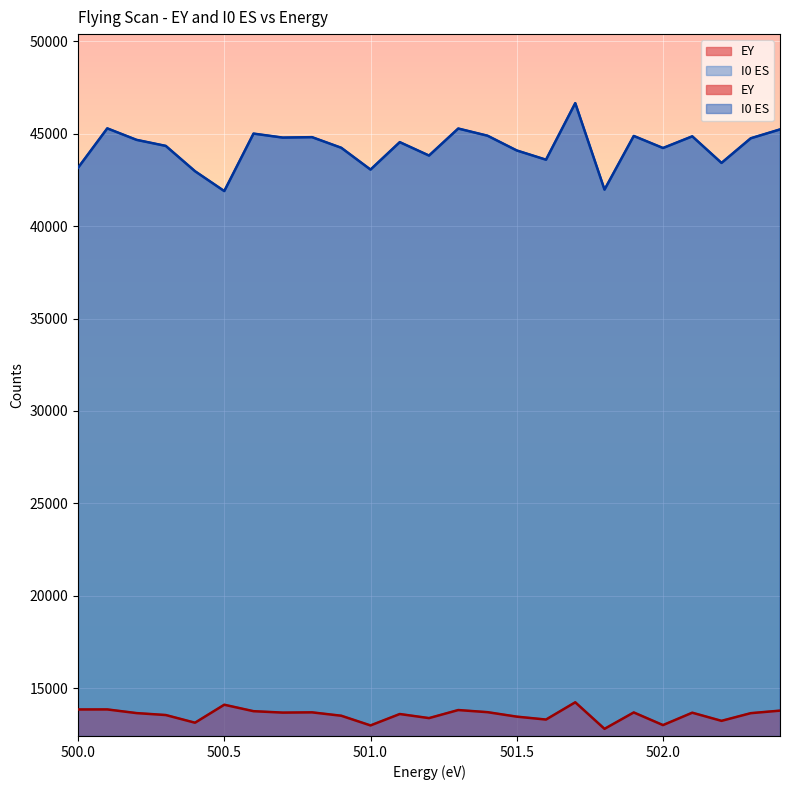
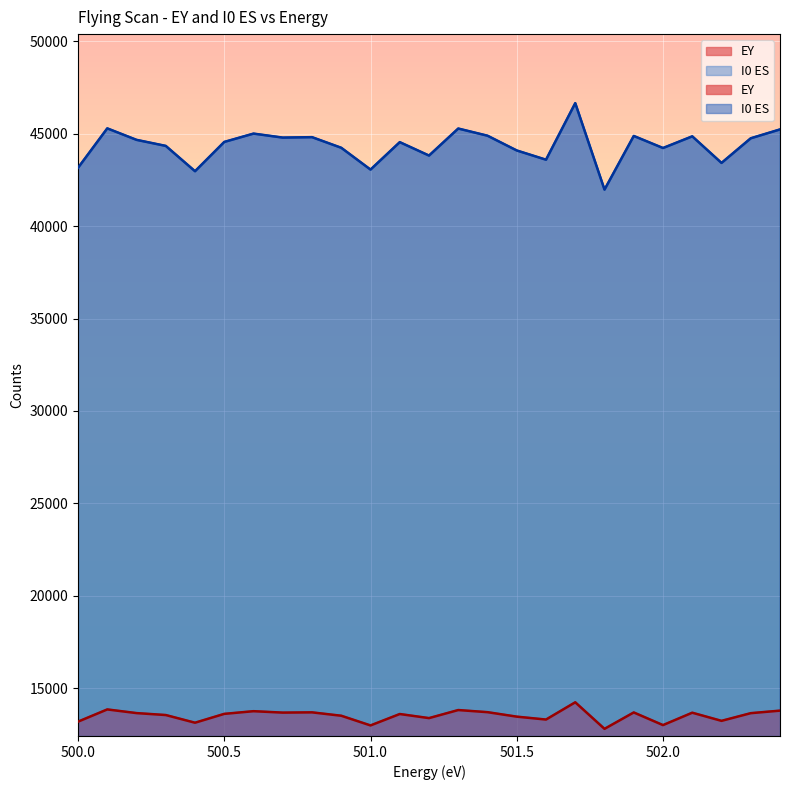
EY, 500.0: 13900 -> 13200
EY, 500.5: 14100 -> 13600
I0 ES, 500.5: 41900 -> 44500
